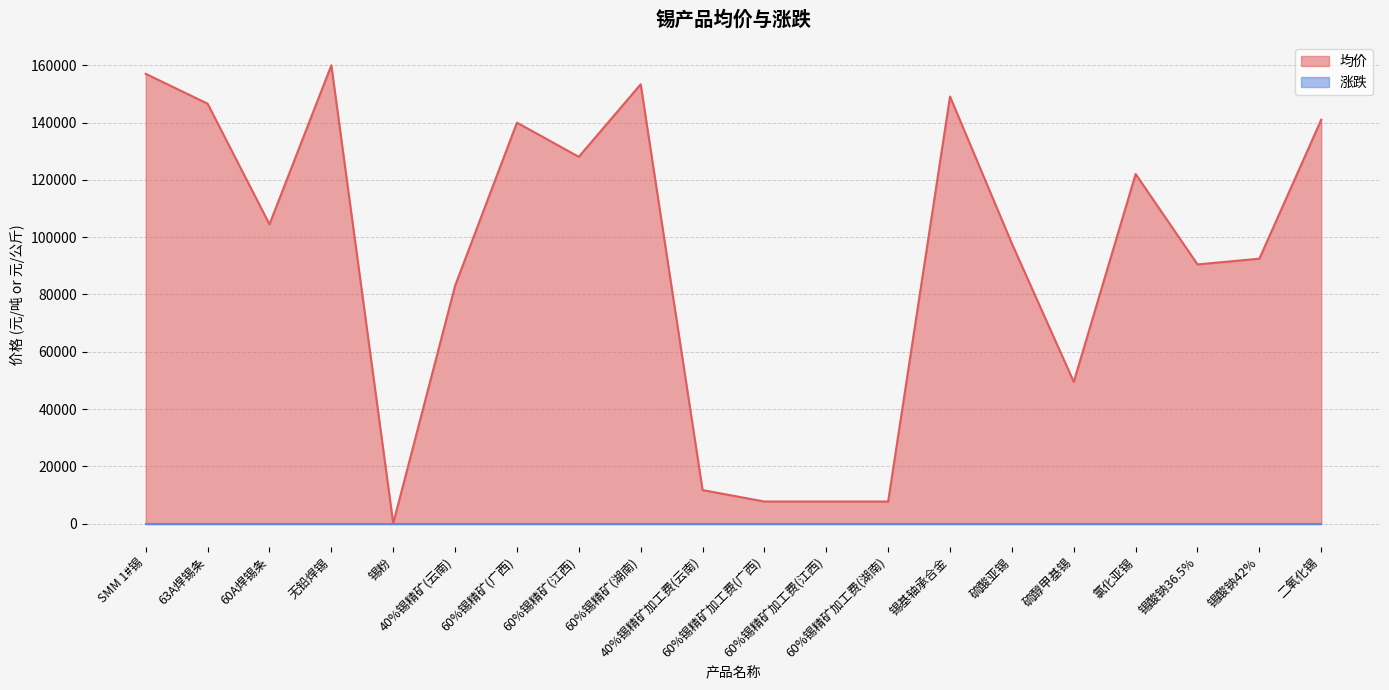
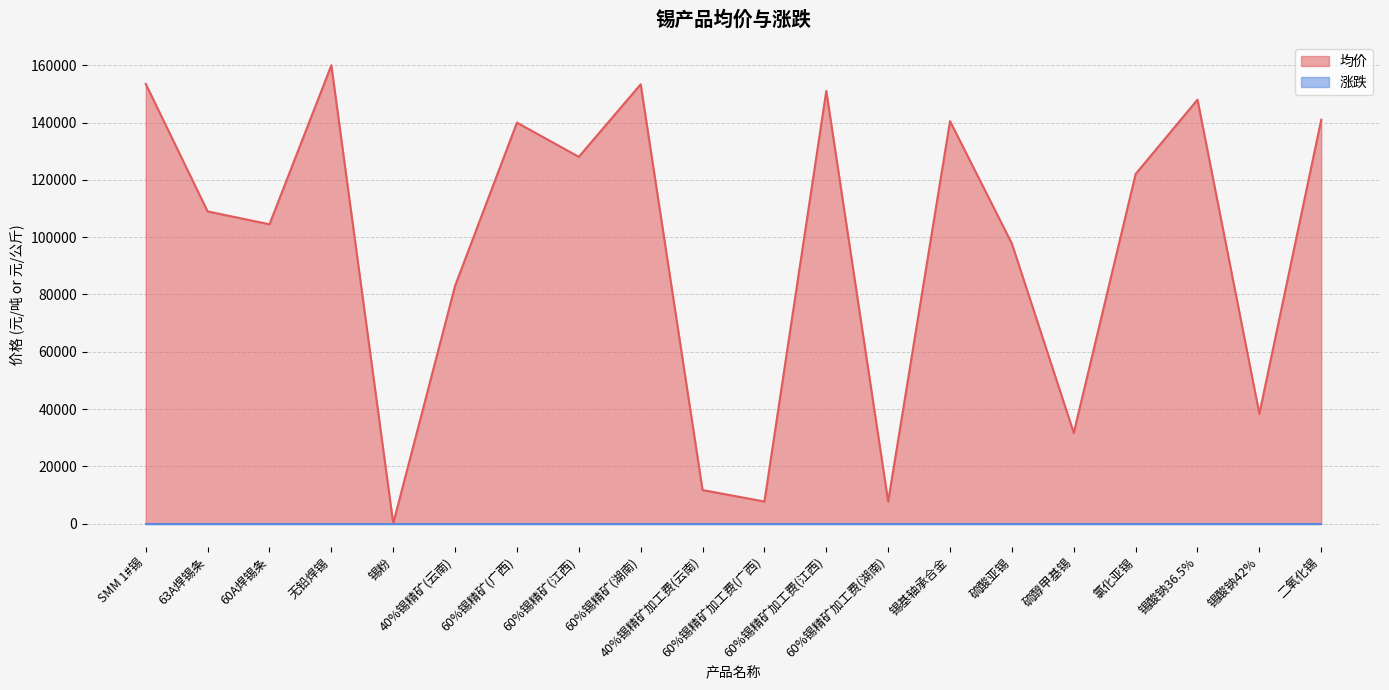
均价, SMM 1#锡: 157000 -> 154000
均价, 63A焊锡条: 147000 -> 109000
均价, 60%锡精矿加工费(江西): 8000 -> 151000
均价, 锡基轴承合金: 149000 -> 141000
均价, 硫醇甲基锡: 50000 -> 32000
均价, 锡酸钠36.5%: 91000 -> 148000
均价, 锡酸钠42%: 93000 -> 38000
